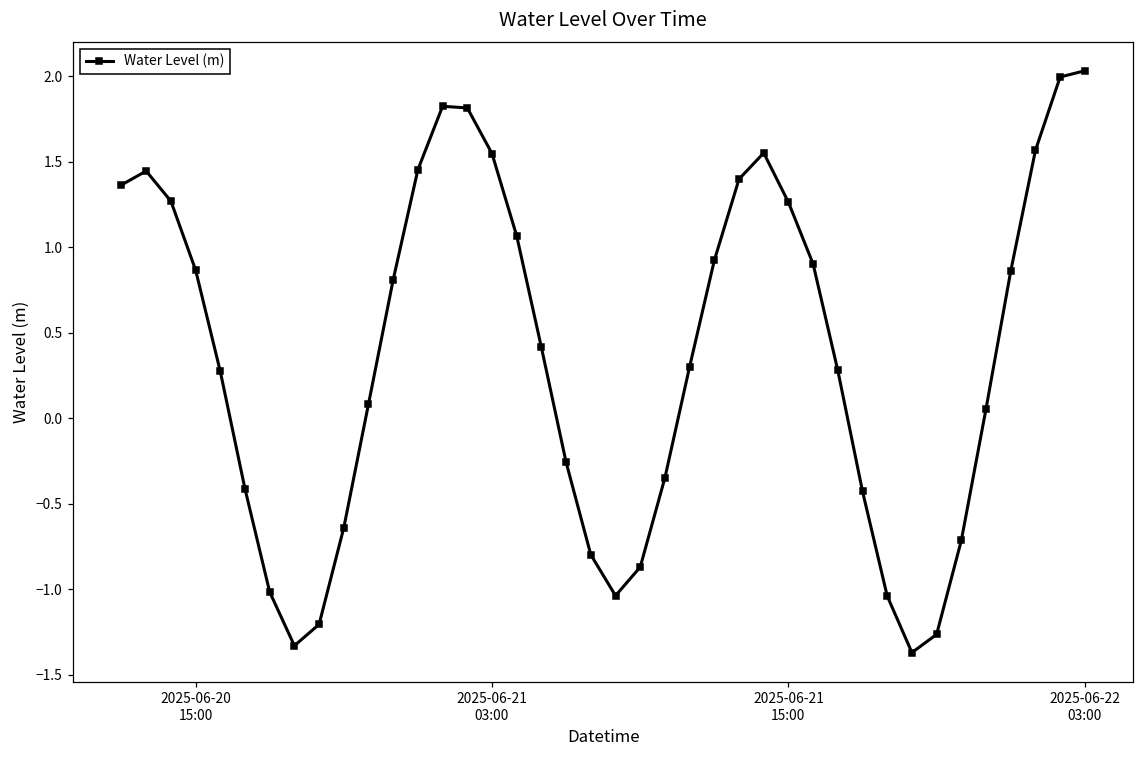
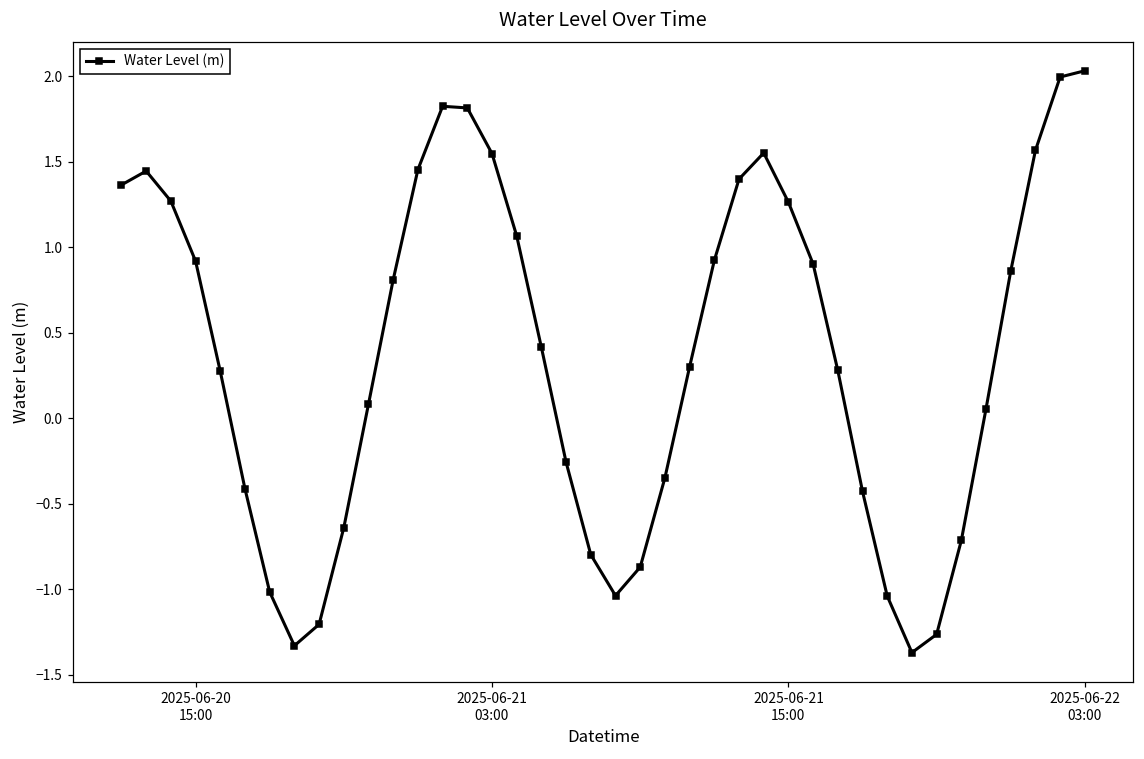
2025-06-20 15:00: 0.87 -> 0.92
